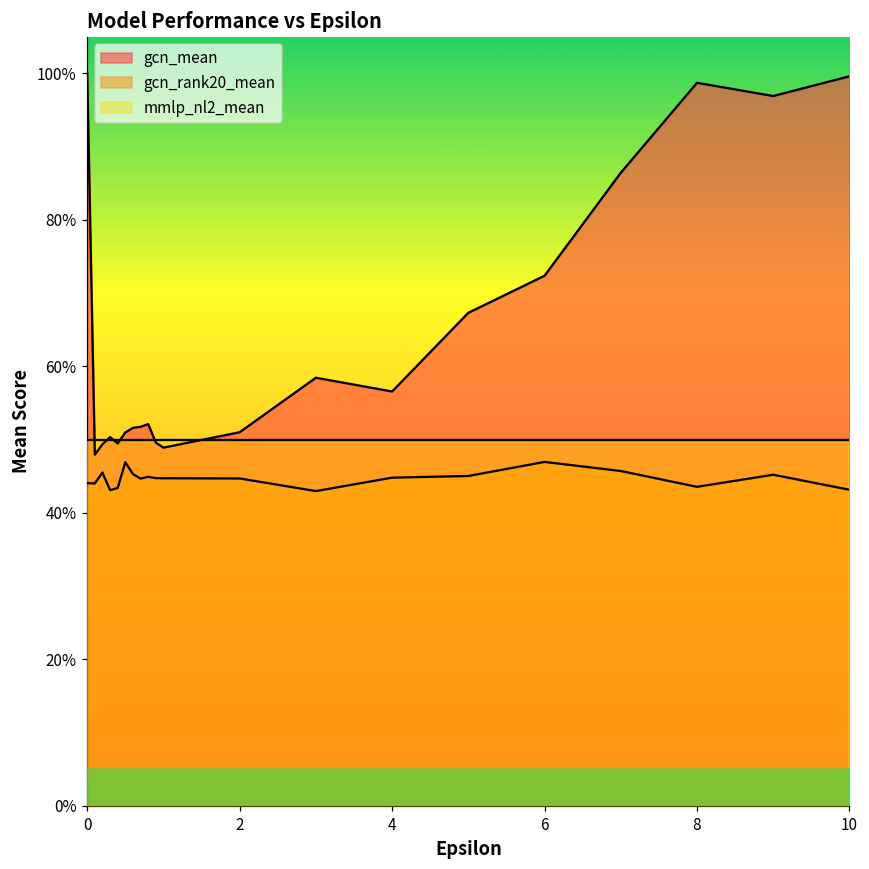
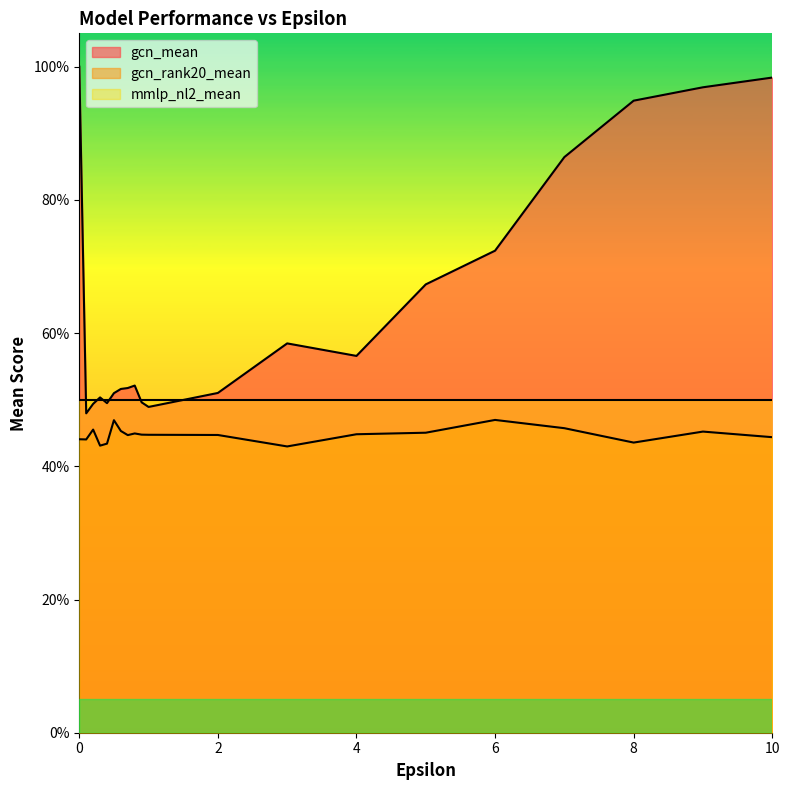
gcn_mean, 8: 99% -> 95%
gcn_mean, 10: 100% -> 98%
gcn_rank20_mean, 10: 43% -> 44%
